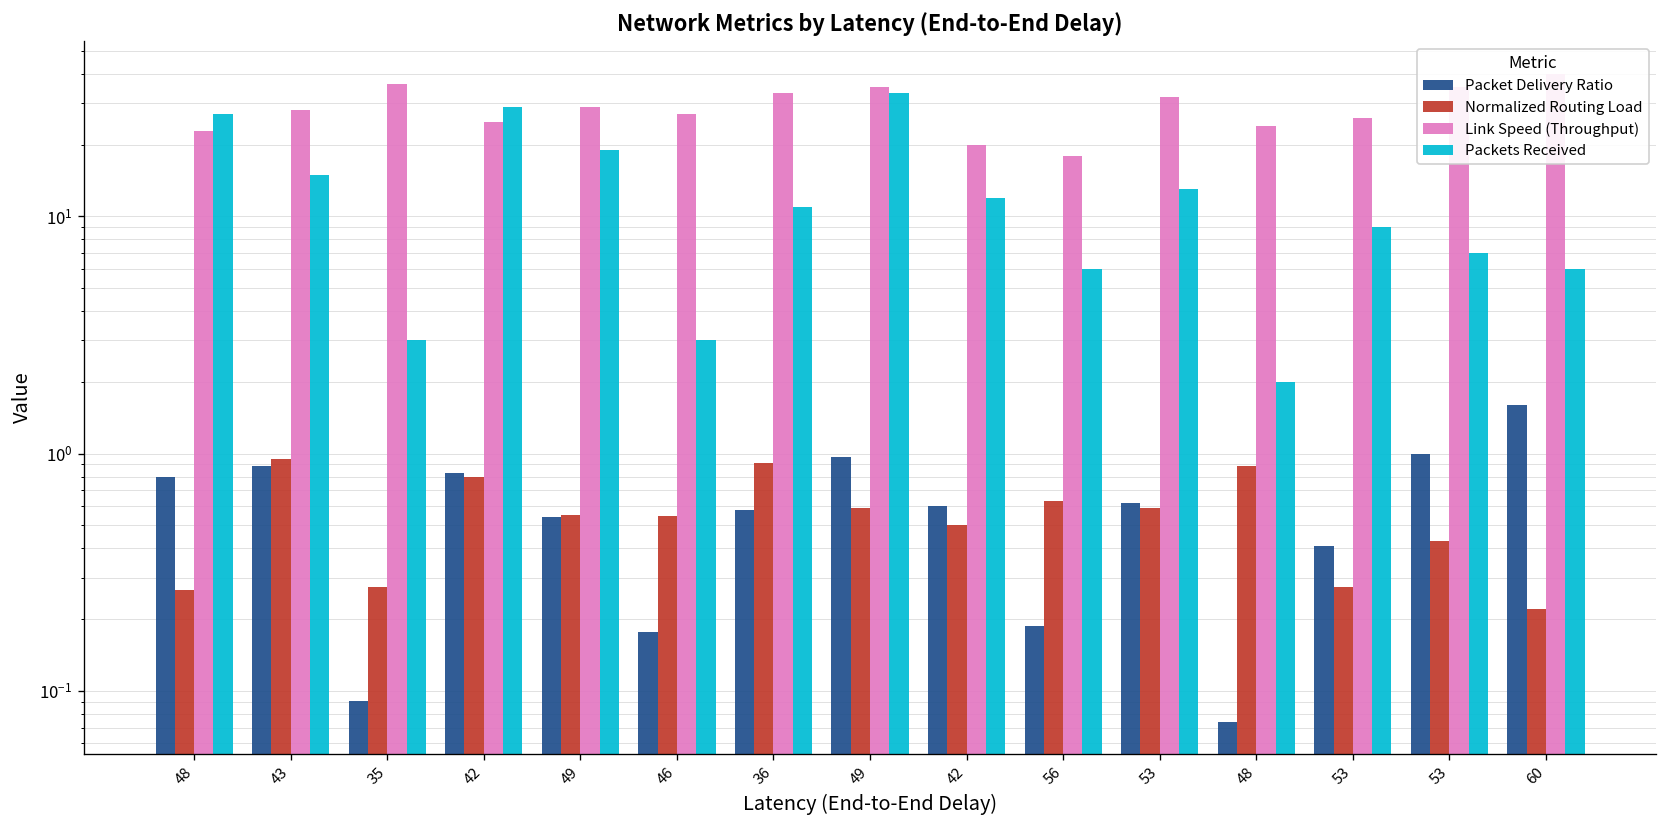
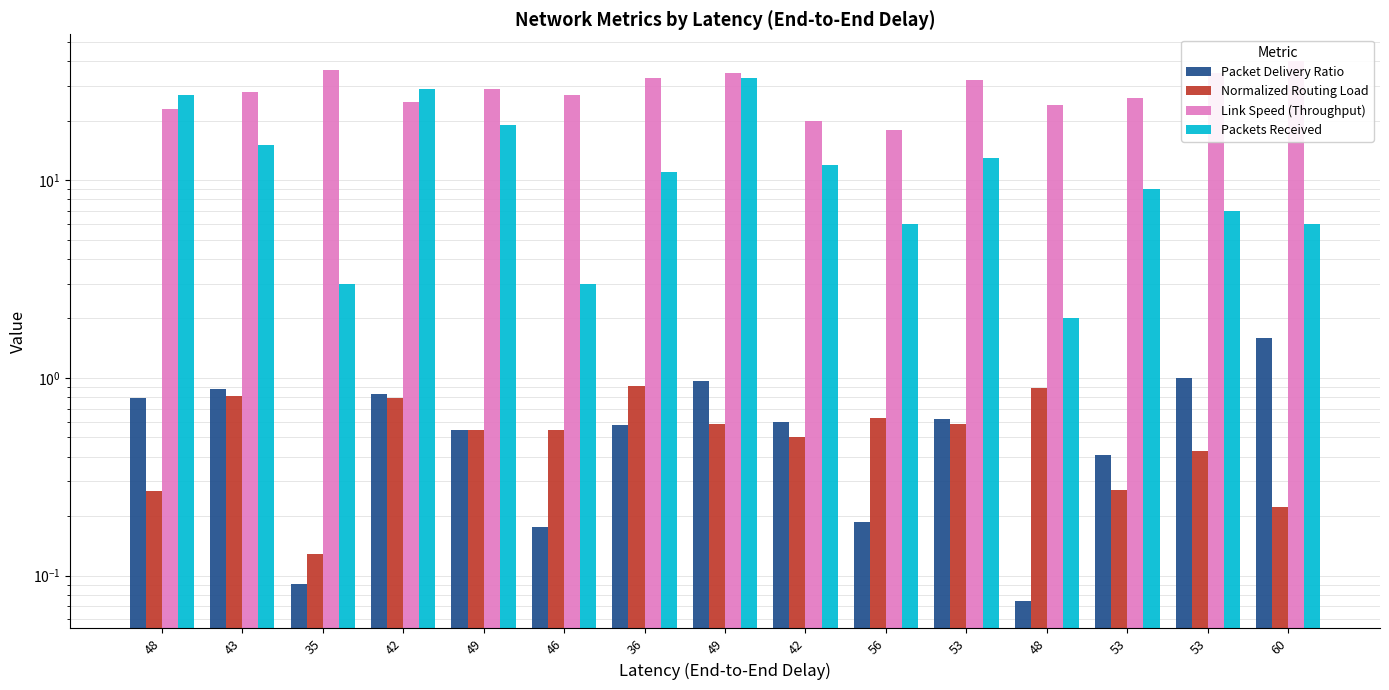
Normalized Routing Load, 43: 1.0 -> 0.81
Normalized Routing Load, 35: 0.27 -> 0.13
